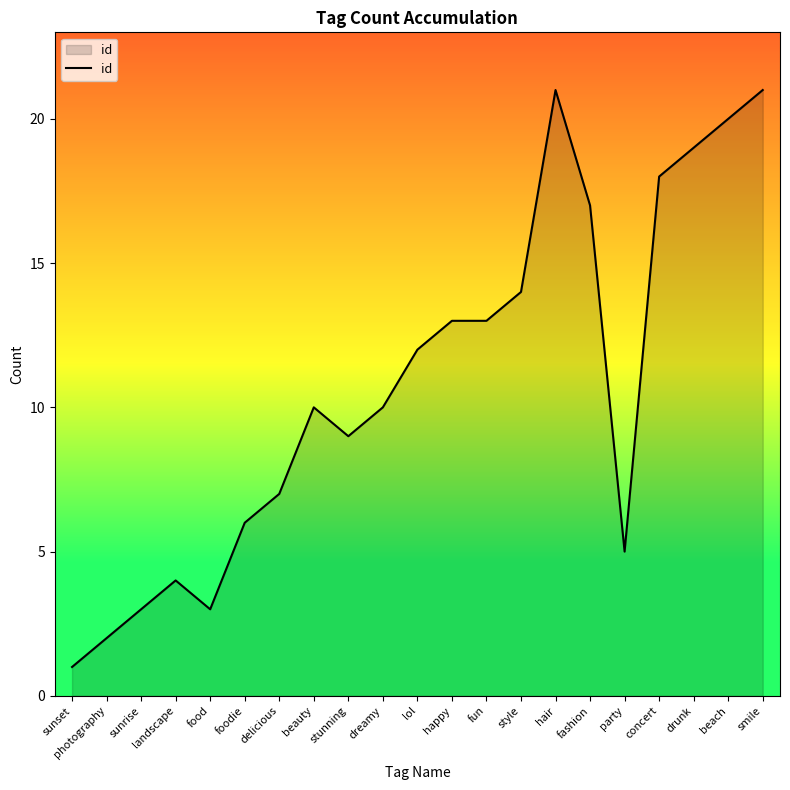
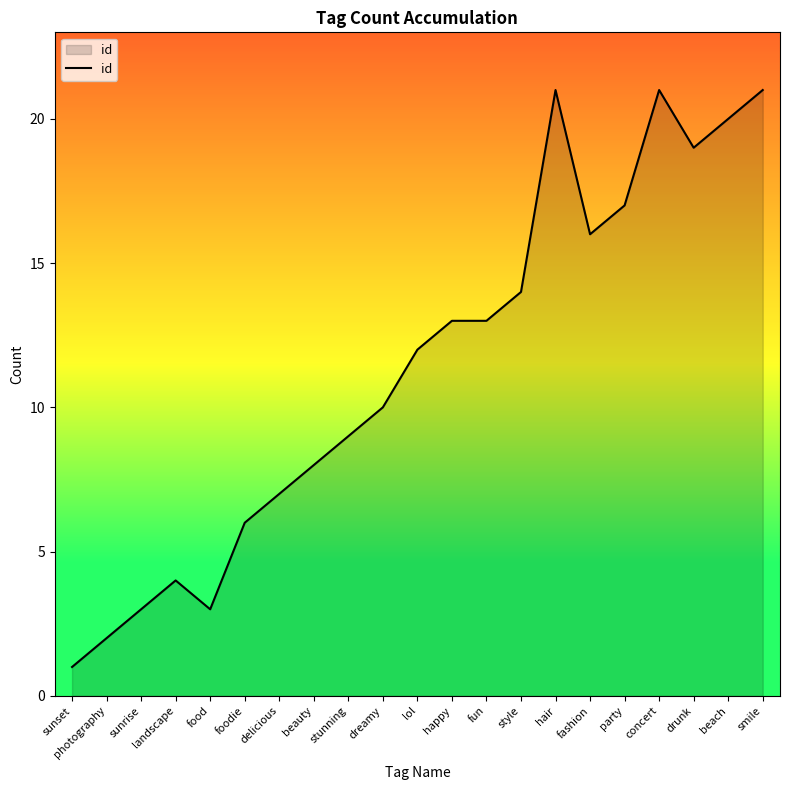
beauty: 10 -> 8
fashion: 17 -> 16
party: 5 -> 17
concert: 18 -> 21
